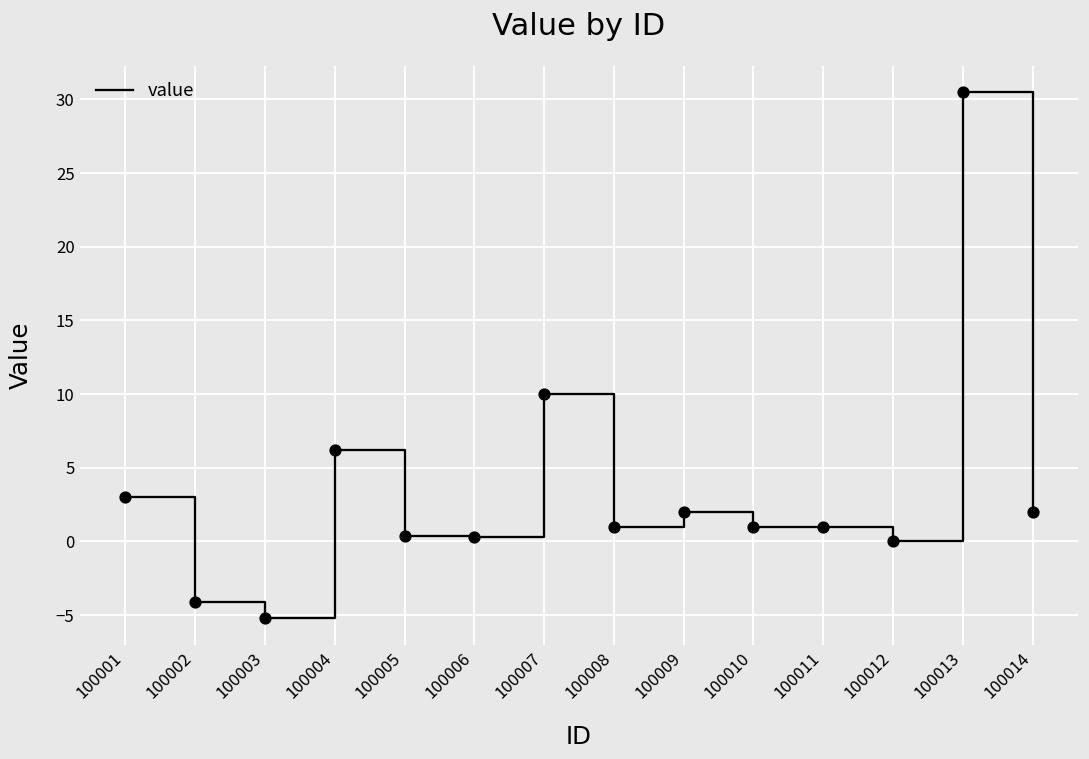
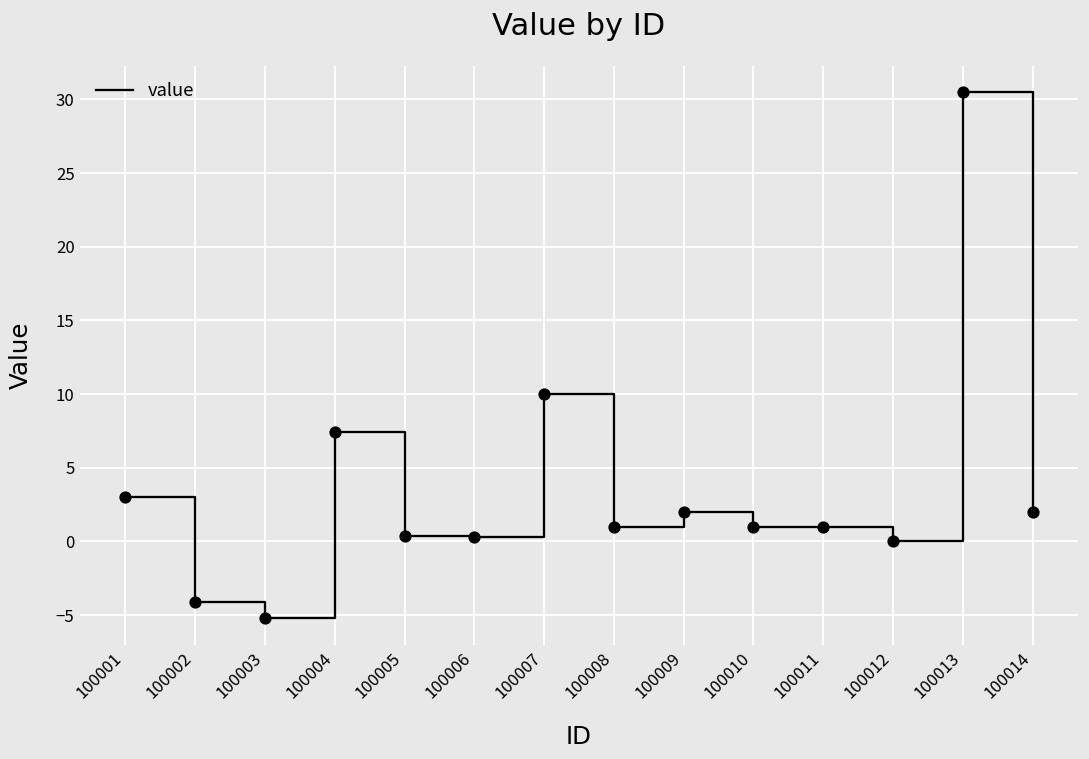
100004: 6.2 -> 7.4
